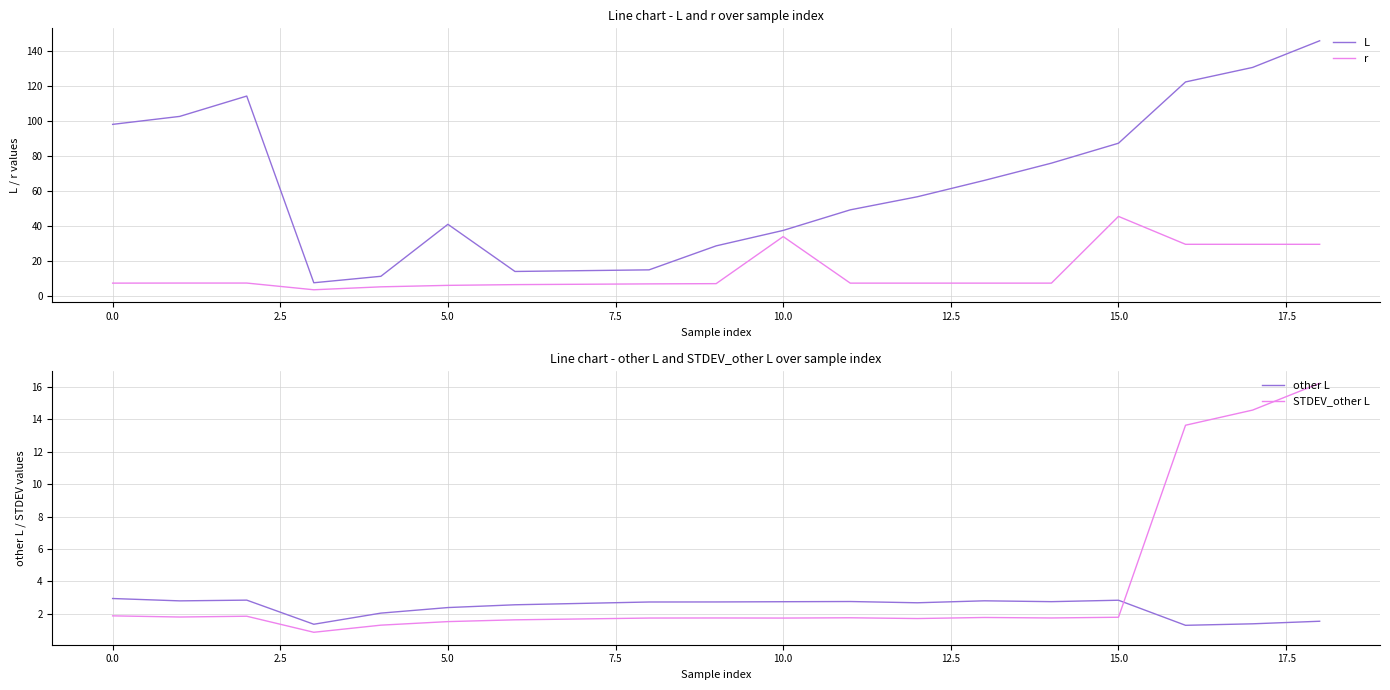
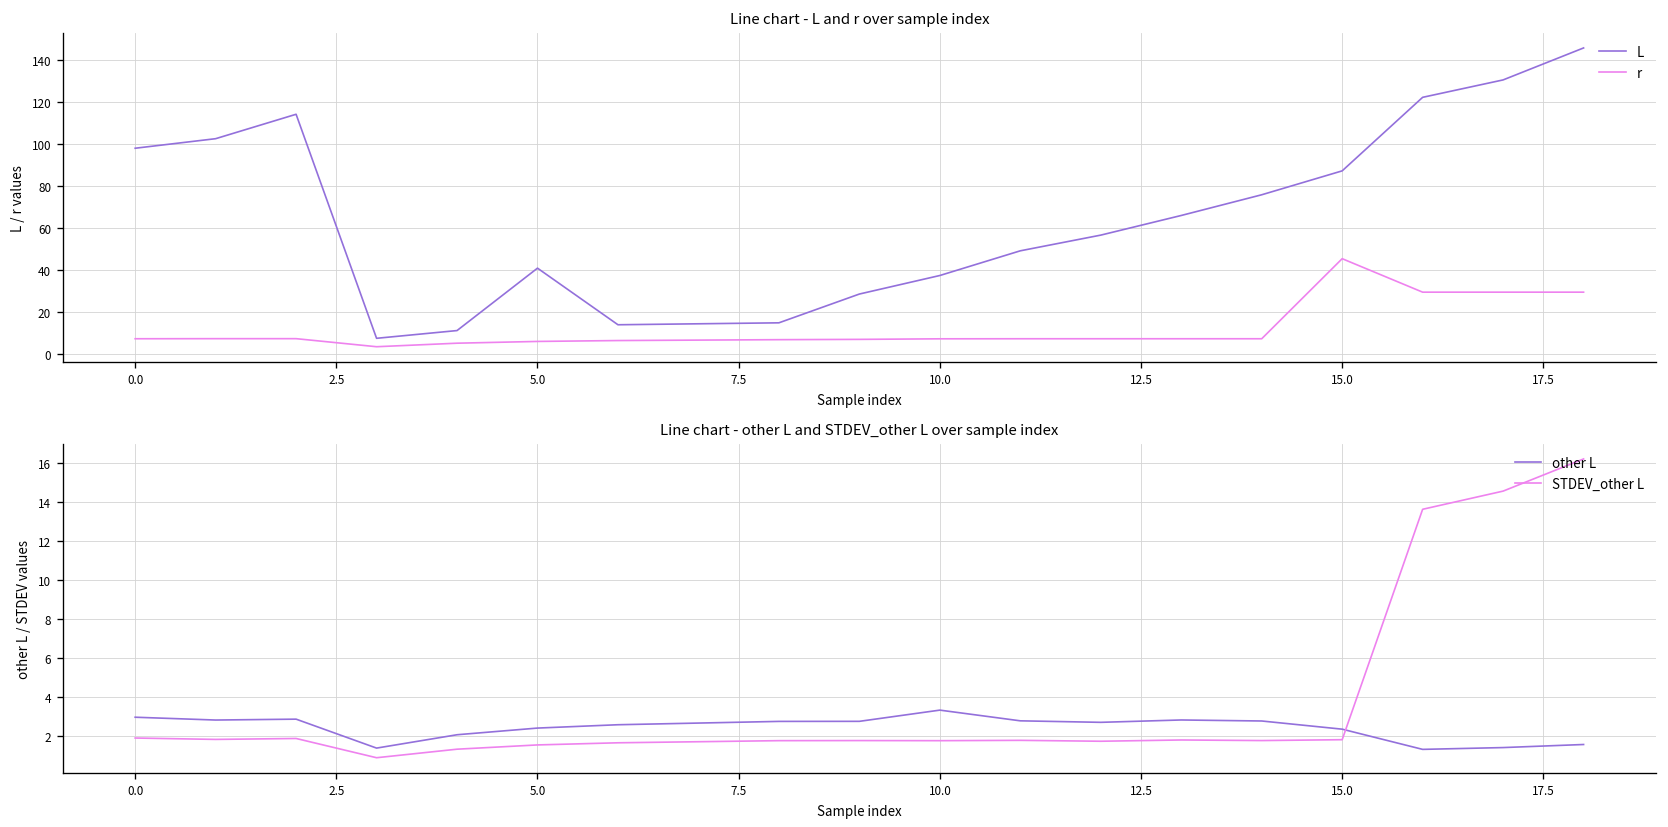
Line chart - L and r over sample index, r, 10.0: 34 -> 7
Line chart - other L and STDEV_other L over sample index, other L, 10.0: 2.8 -> 3.3
Line chart - other L and STDEV_other L over sample index, other L, 15.0: 2.8 -> 2.3
